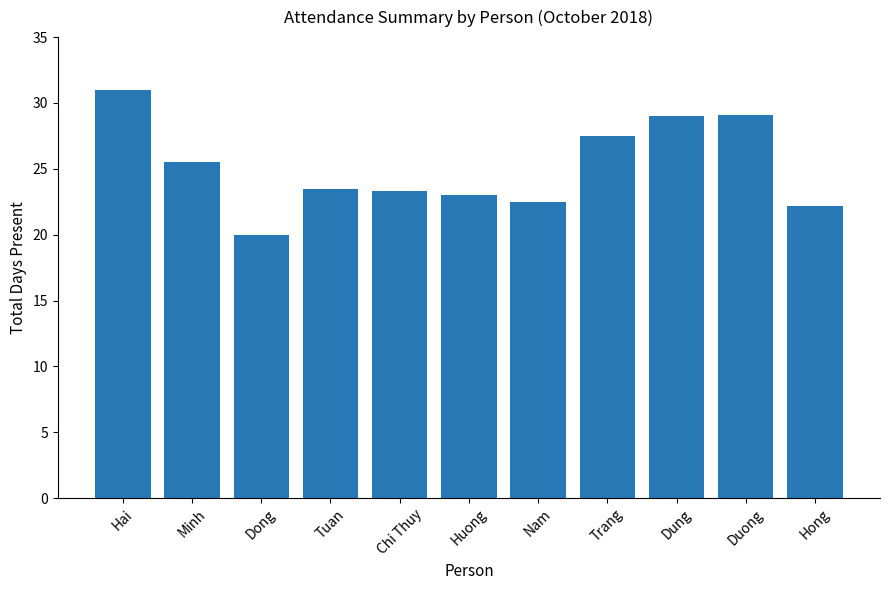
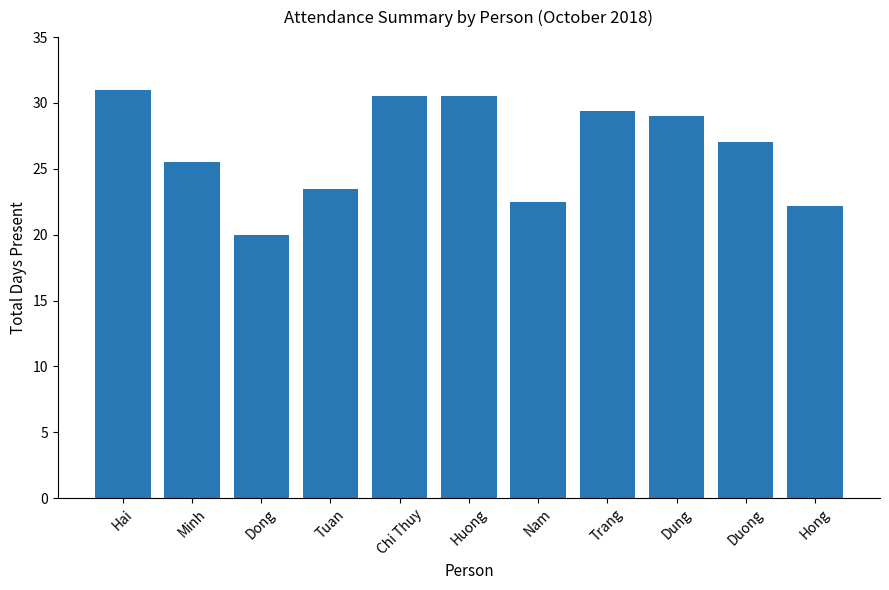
Chi Thuy: 23.3 -> 30.5
Huong: 23.0 -> 30.5
Trang: 27.5 -> 29.4
Duong: 29.1 -> 27.0
